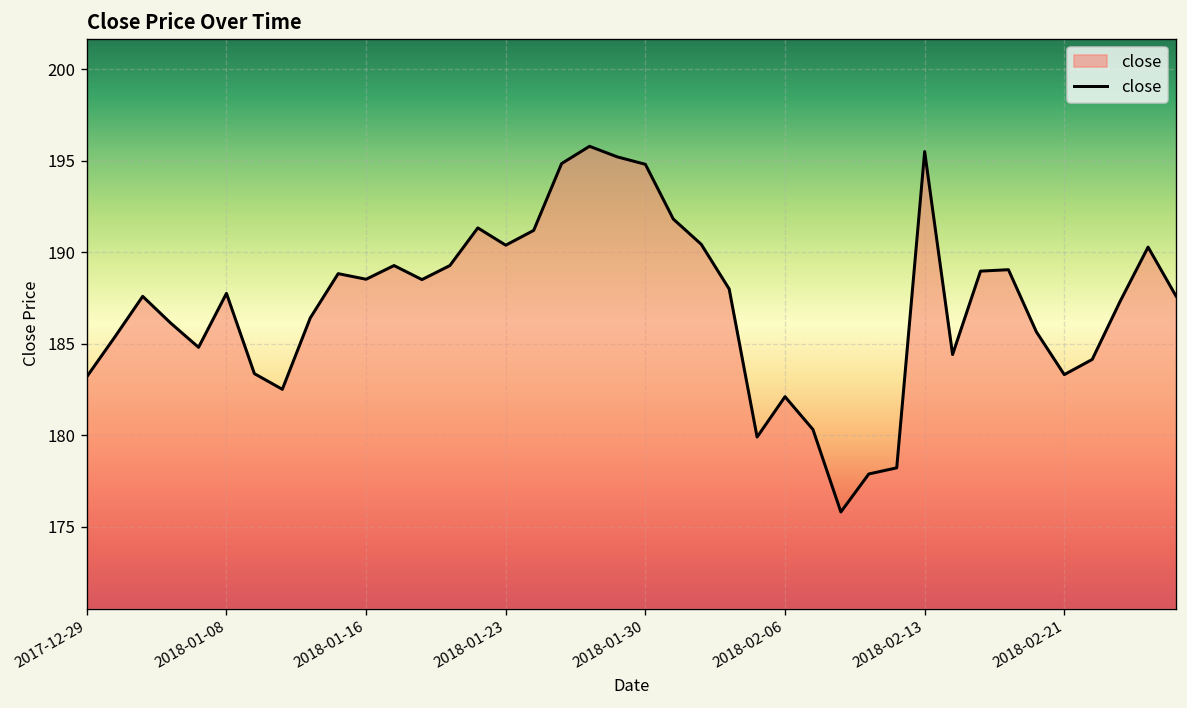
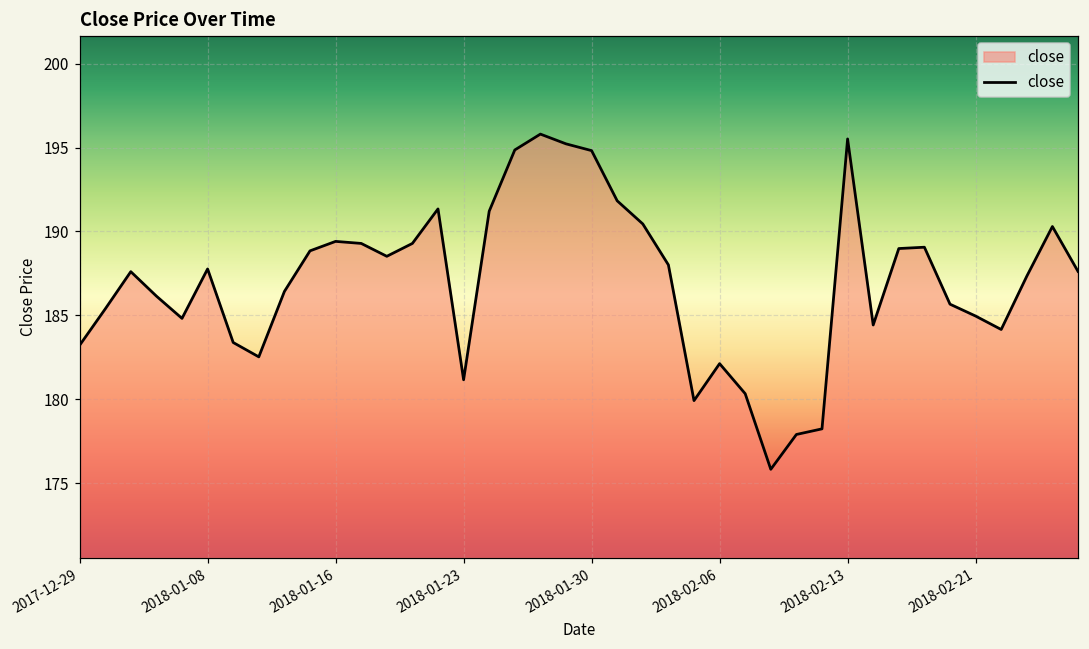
2018-01-16: 188.5 -> 189.4
2018-01-23: 190.4 -> 181.2
2018-02-21: 183.3 -> 185.0
